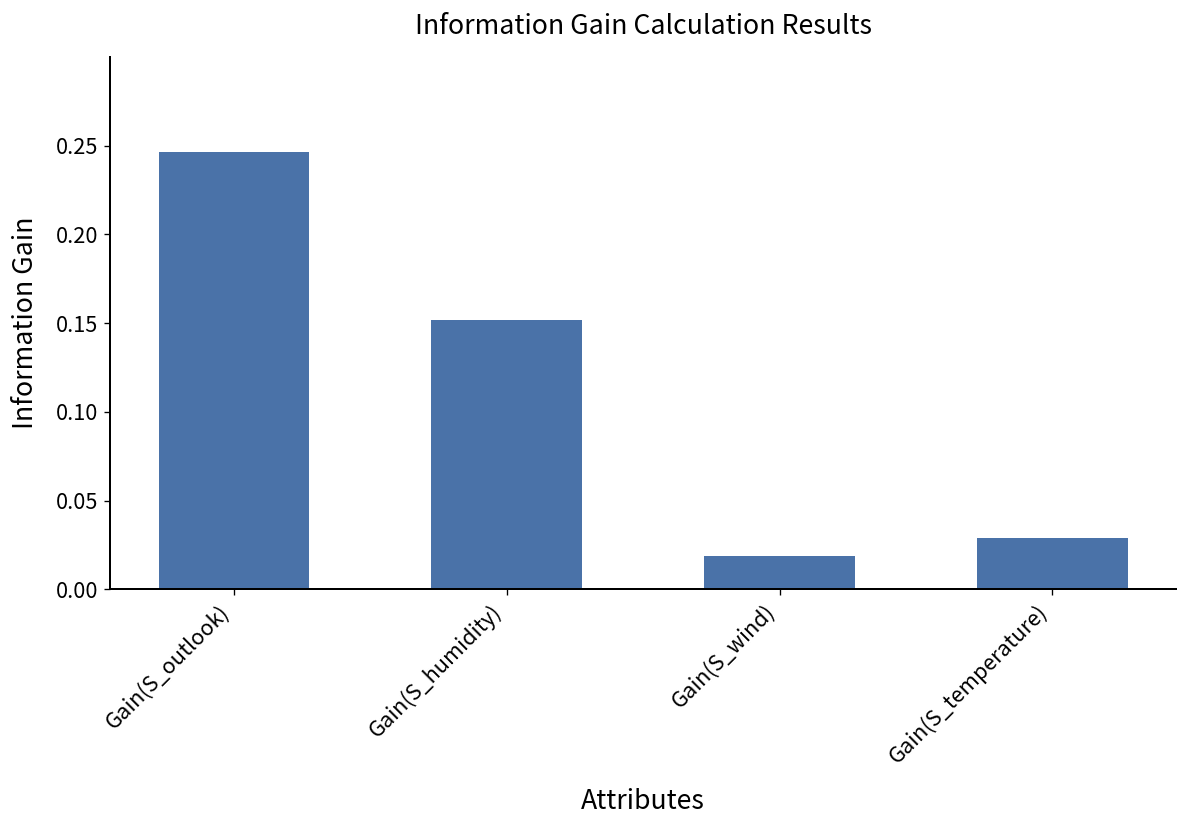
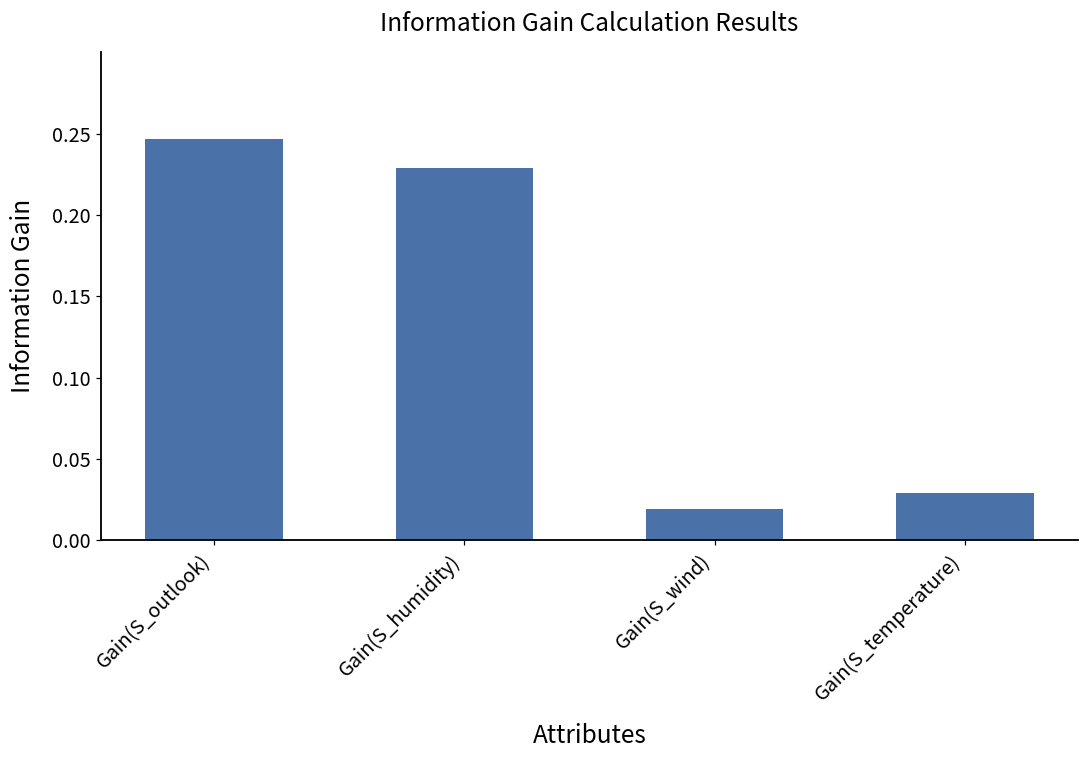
Gain(S_humidity): 0.152 -> 0.229
